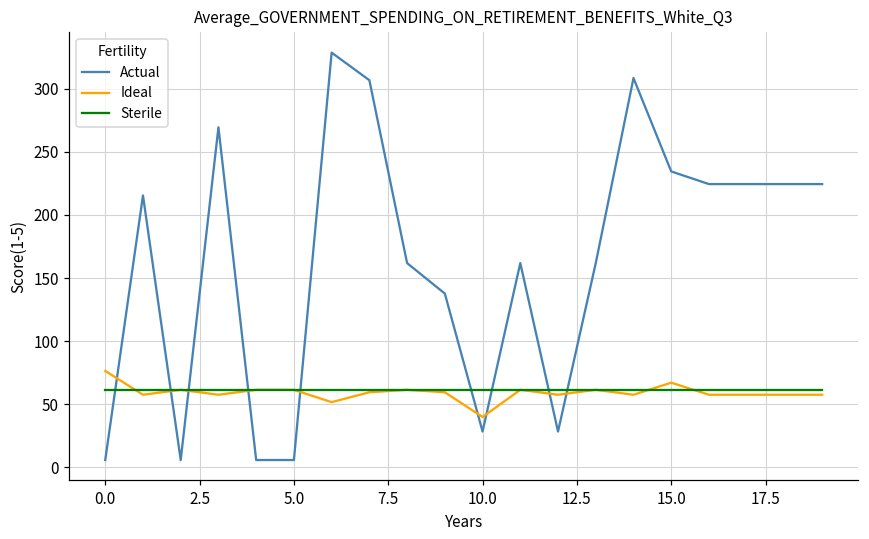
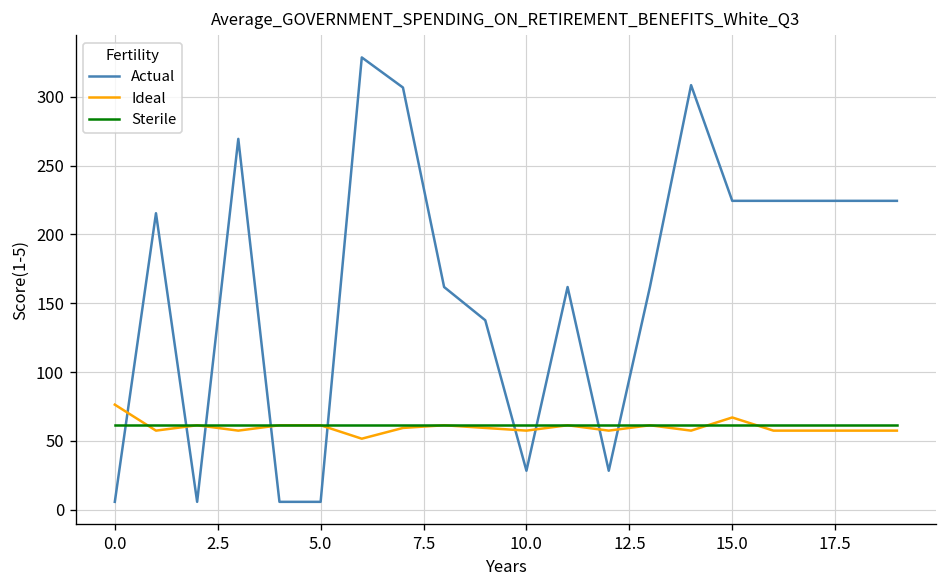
Ideal, 10.0: 40 -> 58
Actual, 15.0: 234 -> 224
